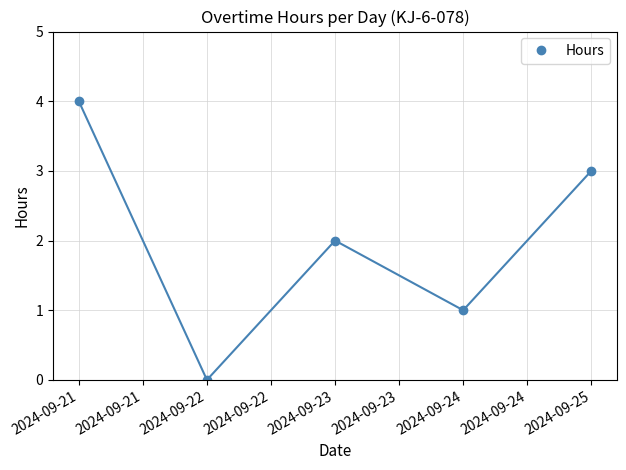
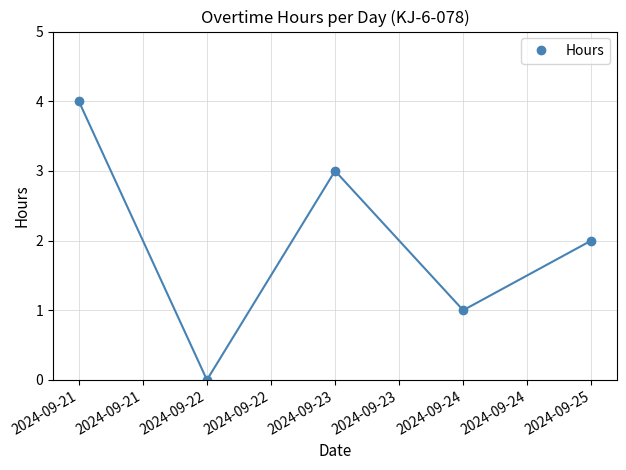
2024-09-23: 2 -> 3
2024-09-25: 3 -> 2
